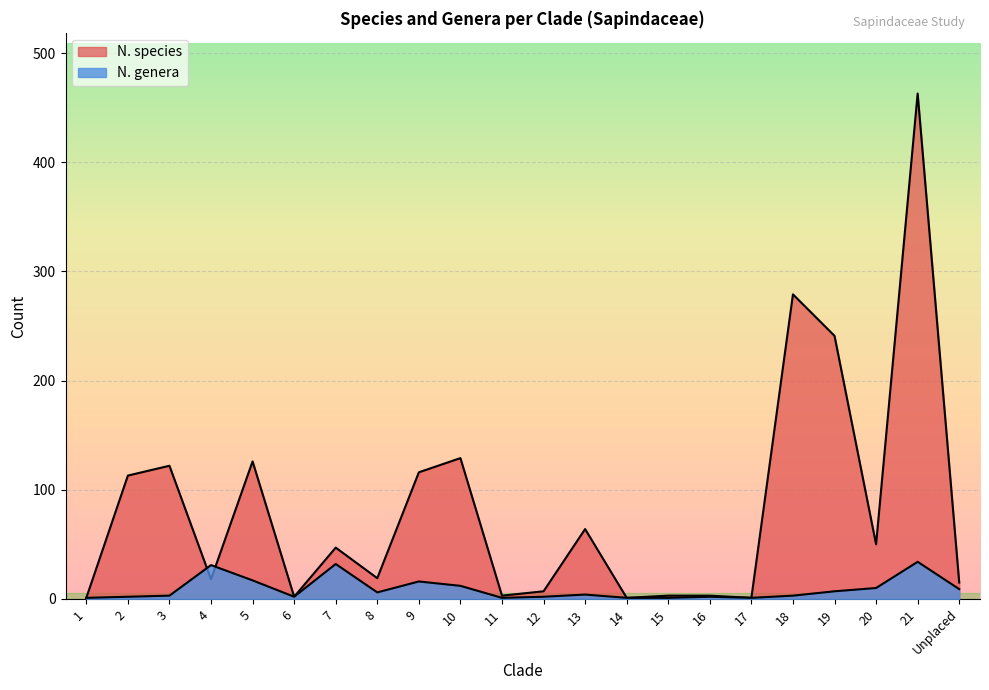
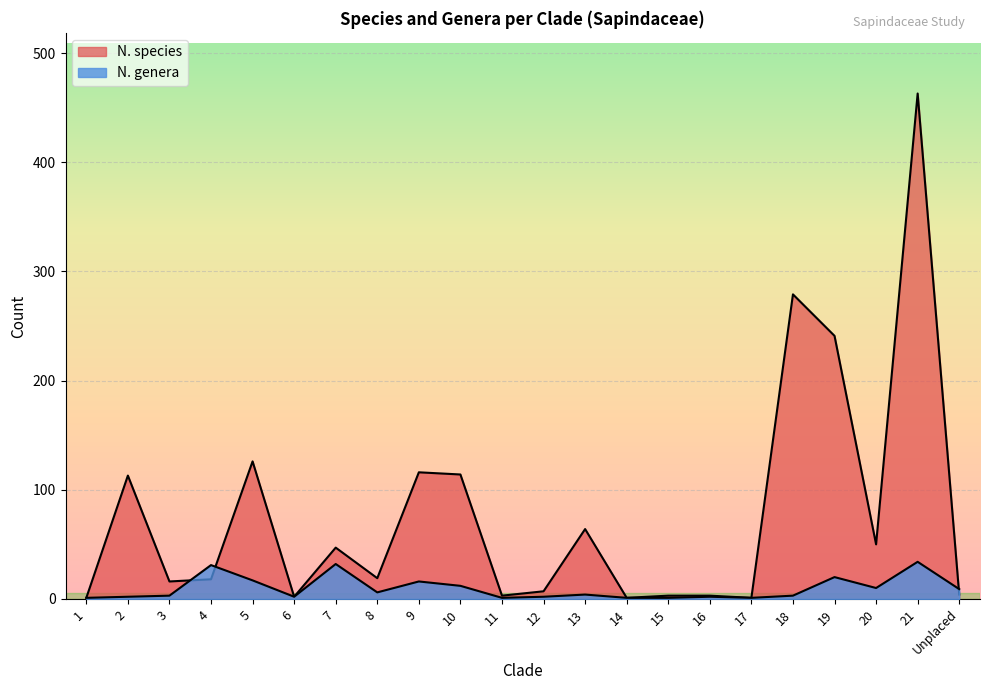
N. species, 3: 122 -> 16
N. species, 10: 129 -> 114
N. genera, 19: 7 -> 20
N. species, Unplaced: 15 -> 4
